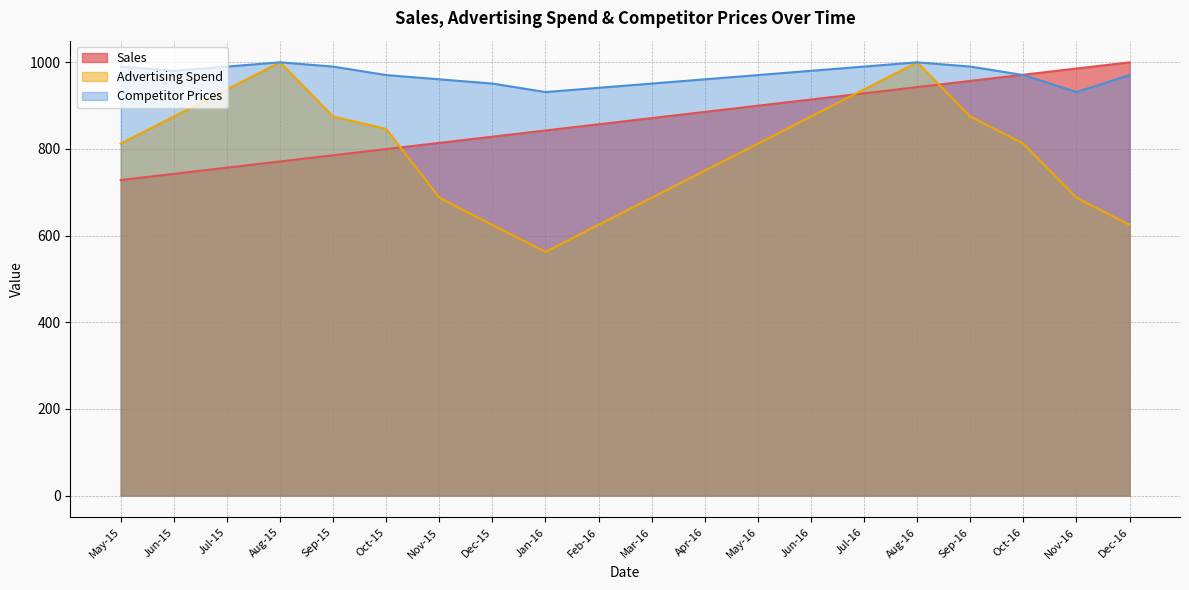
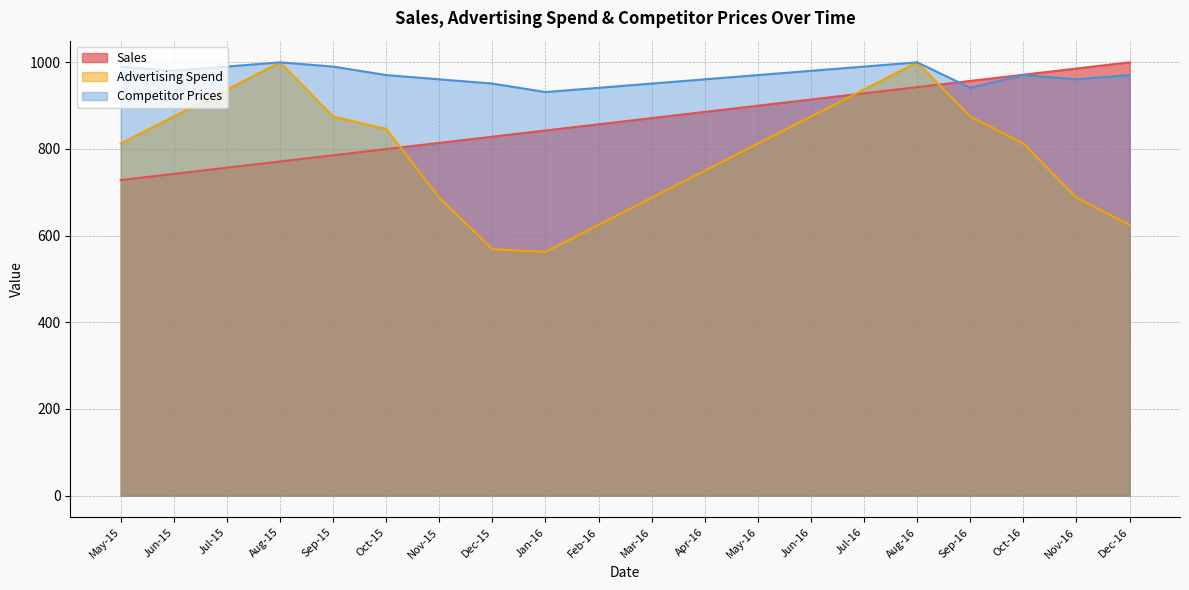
Advertising Spend, Dec-15: 630 -> 570
Competitor Prices, Sep-16: 990 -> 940
Competitor Prices, Nov-16: 930 -> 960
